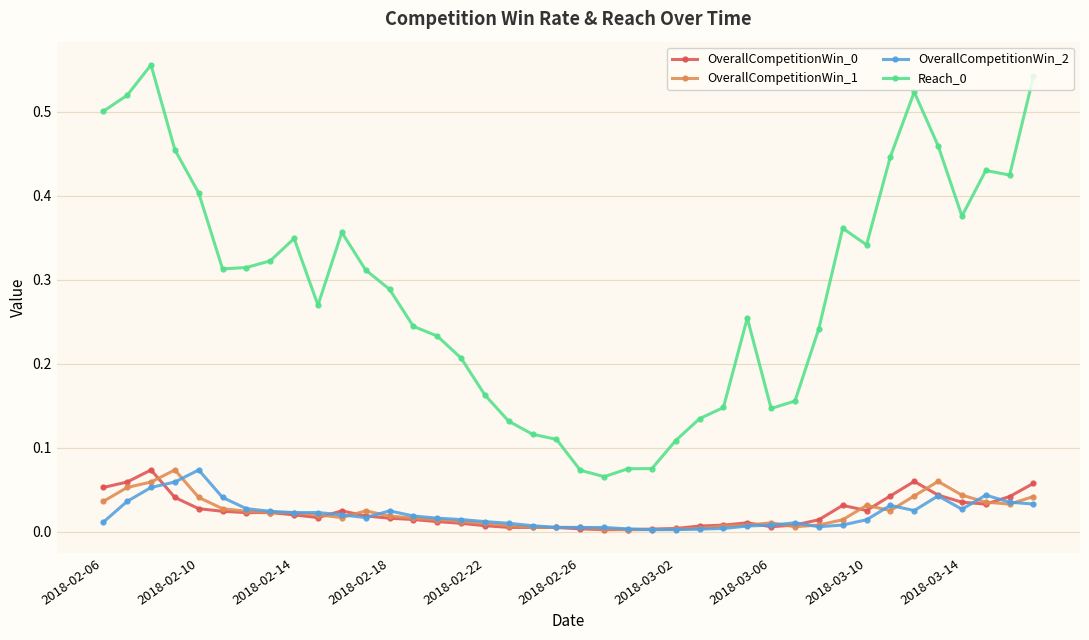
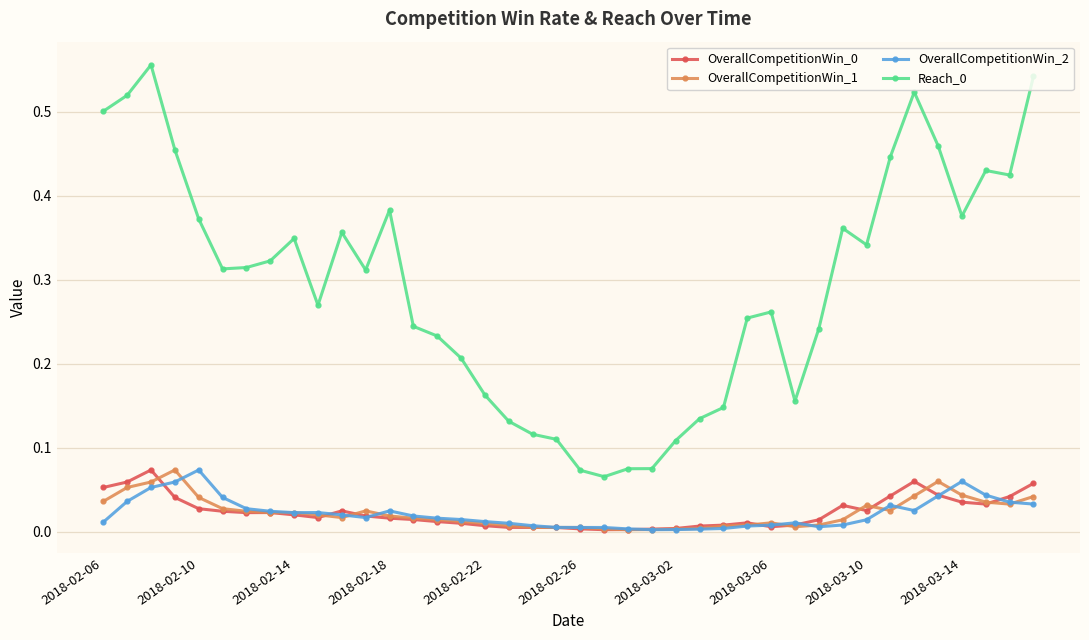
Reach_0, 2018-02-10: 0.40 -> 0.37
Reach_0, 2018-02-18: 0.29 -> 0.38
Reach_0, 2018-03-06: 0.15 -> 0.26
OverallCompetitionWin_2, 2018-03-14: 0.03 -> 0.06
